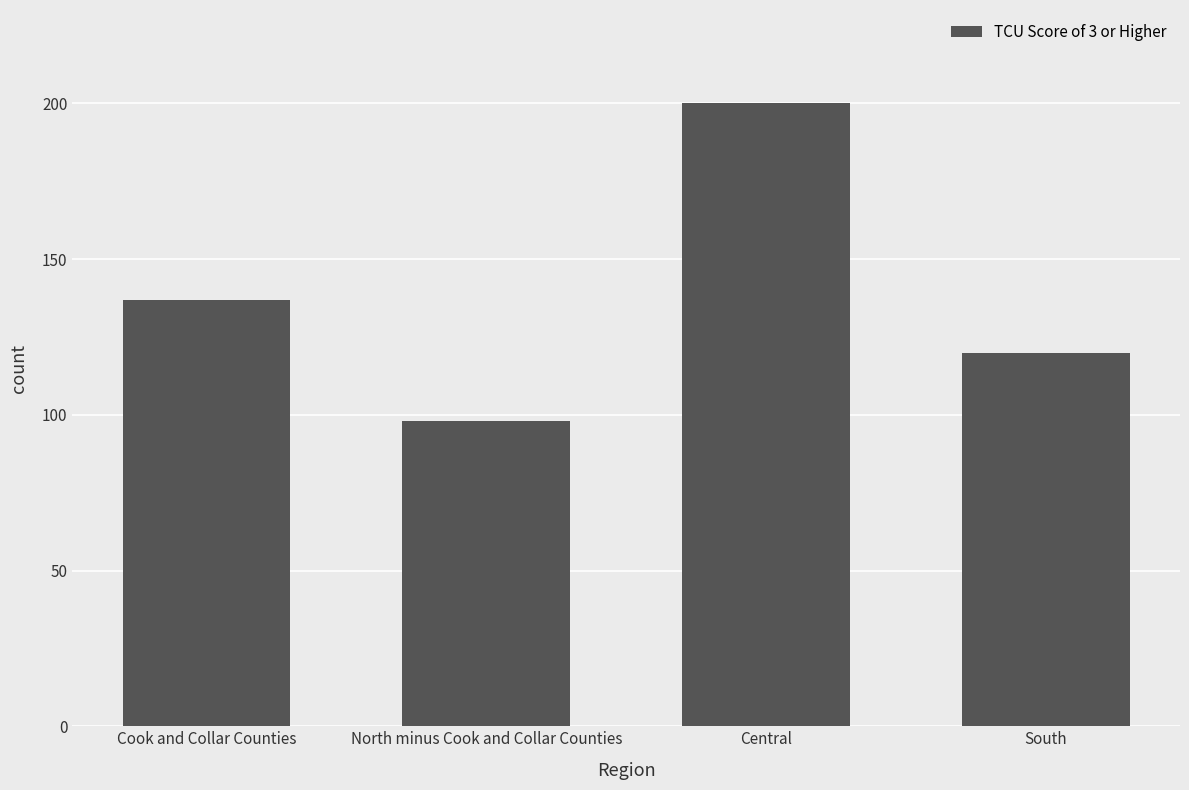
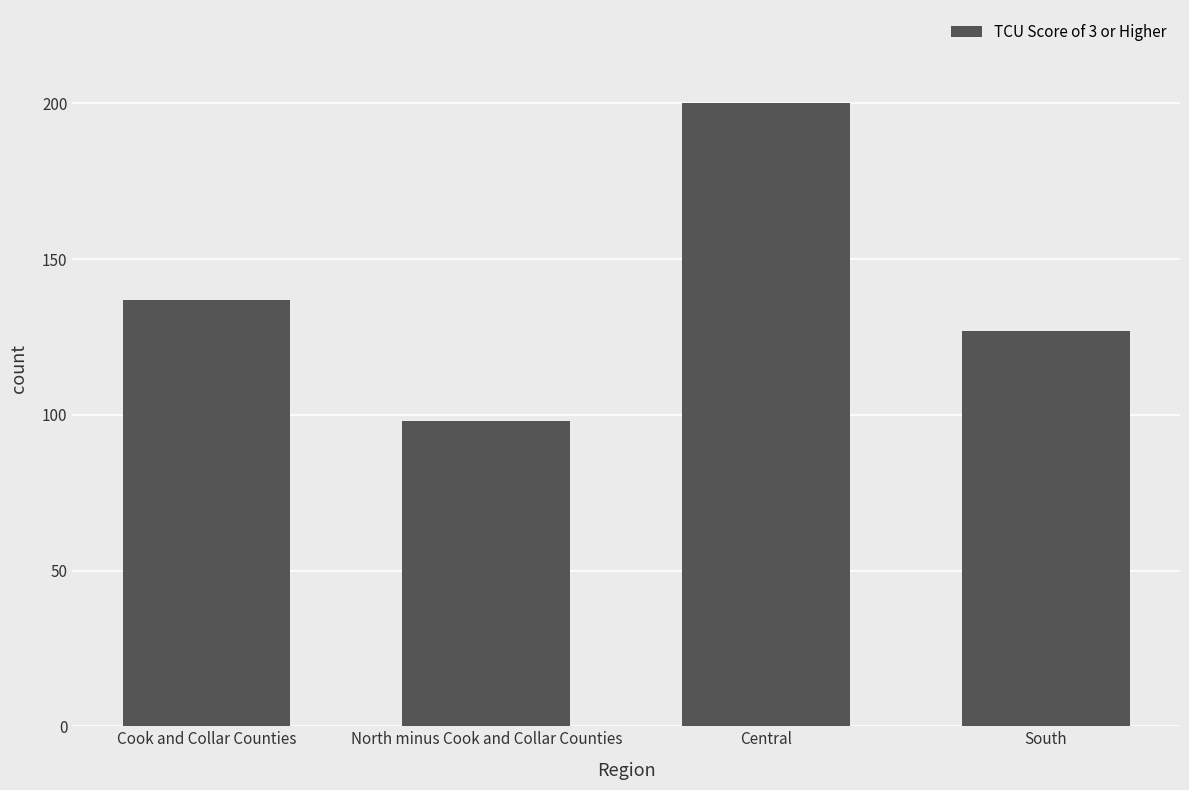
South: 120 -> 127
